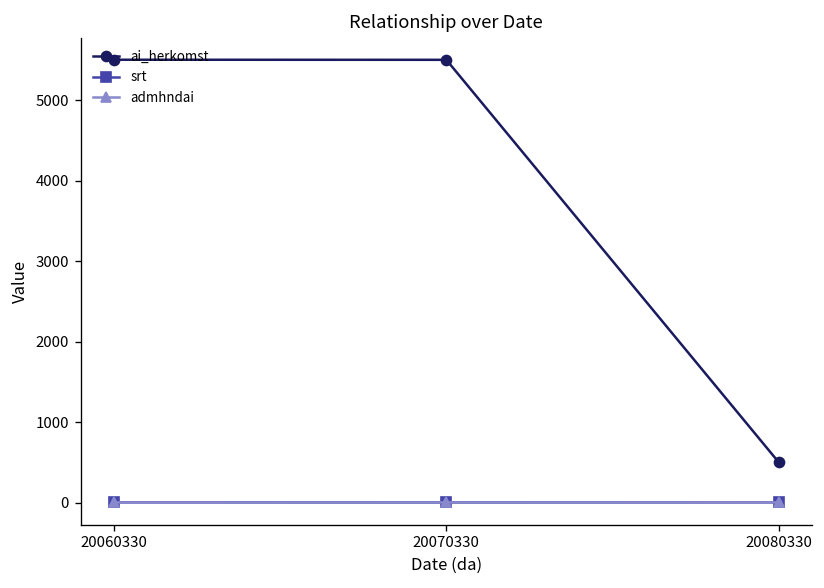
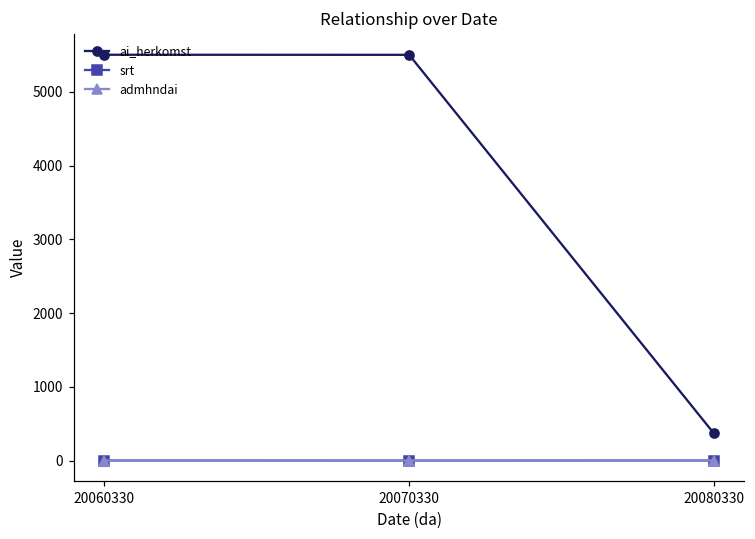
ai_herkomst, 20080330: 500 -> 400
